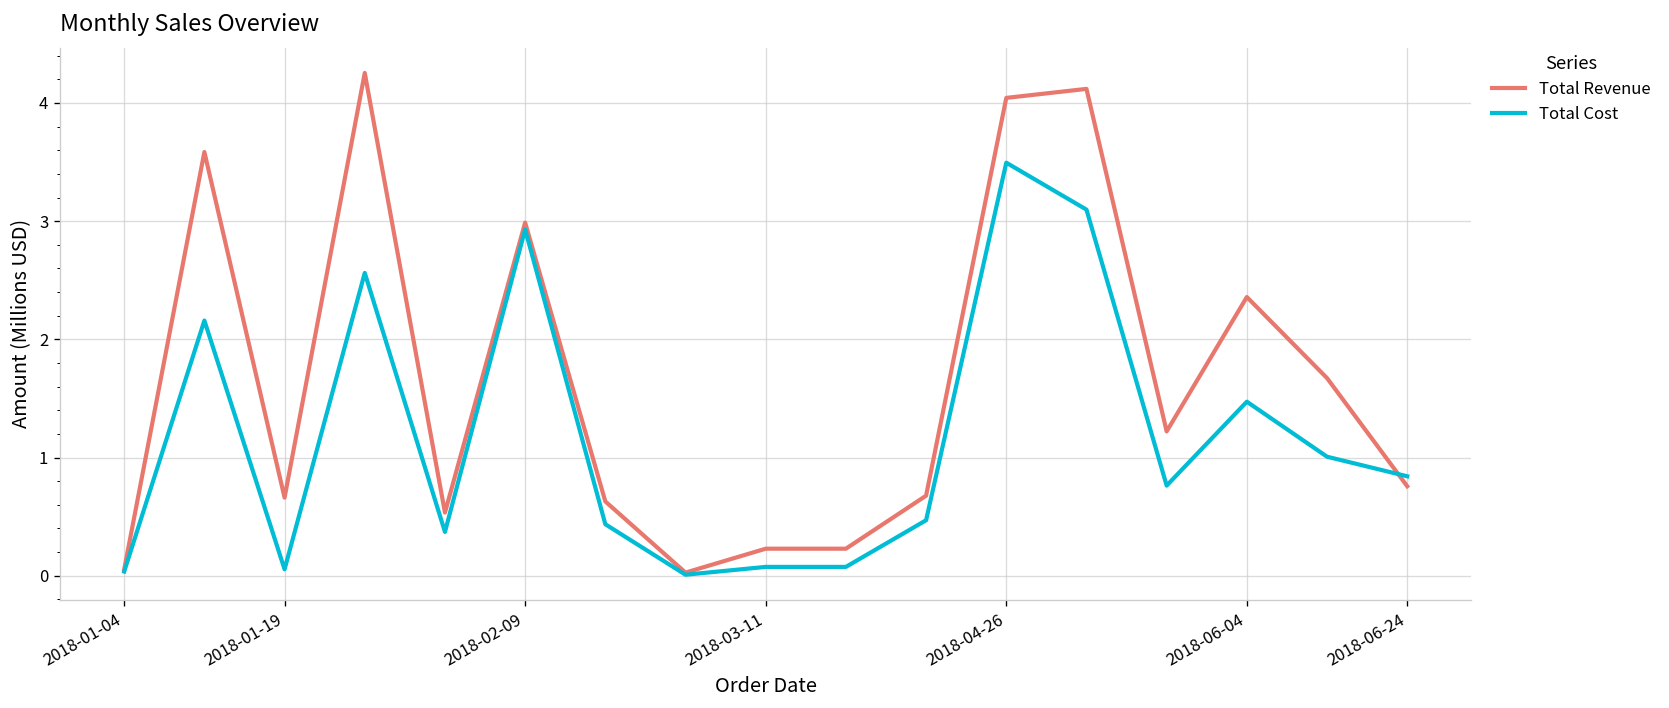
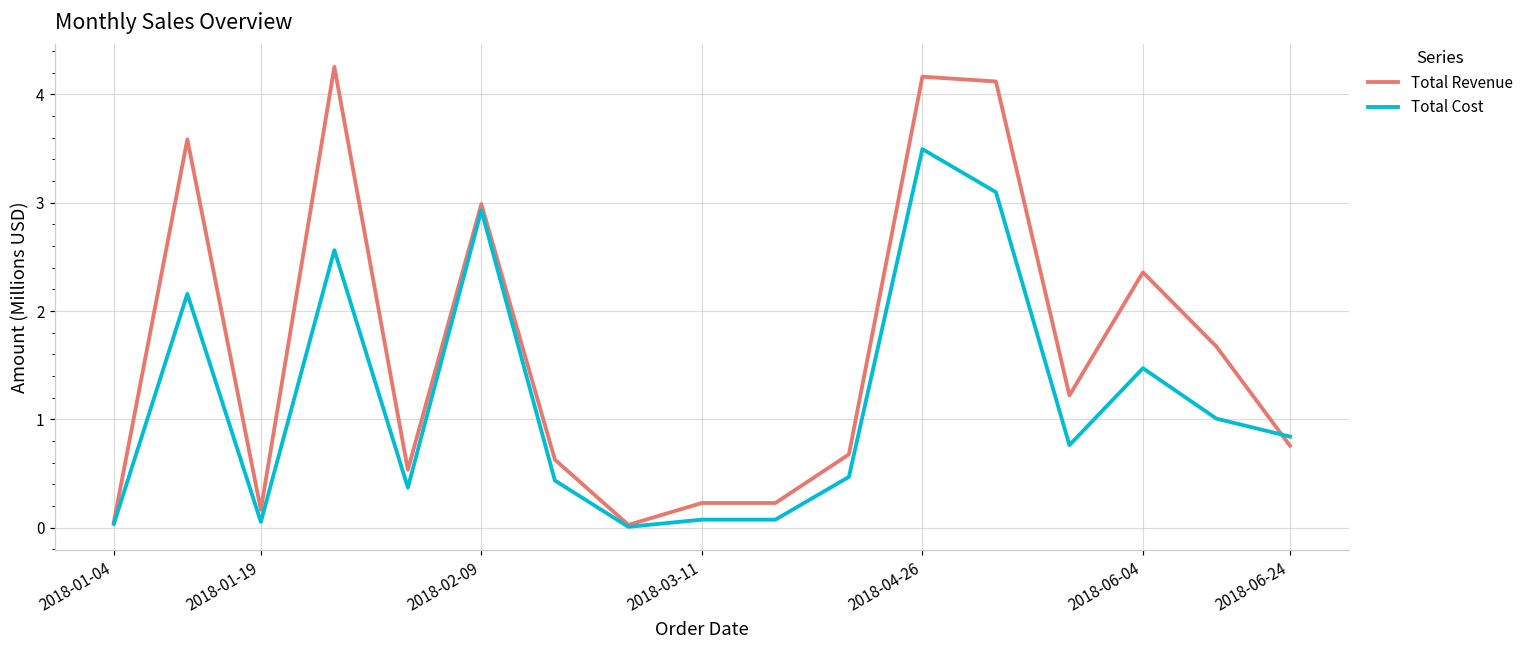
Total Revenue, 2018-01-19: 0.7 -> 0.2
Total Revenue, 2018-04-26: 4.0 -> 4.2
